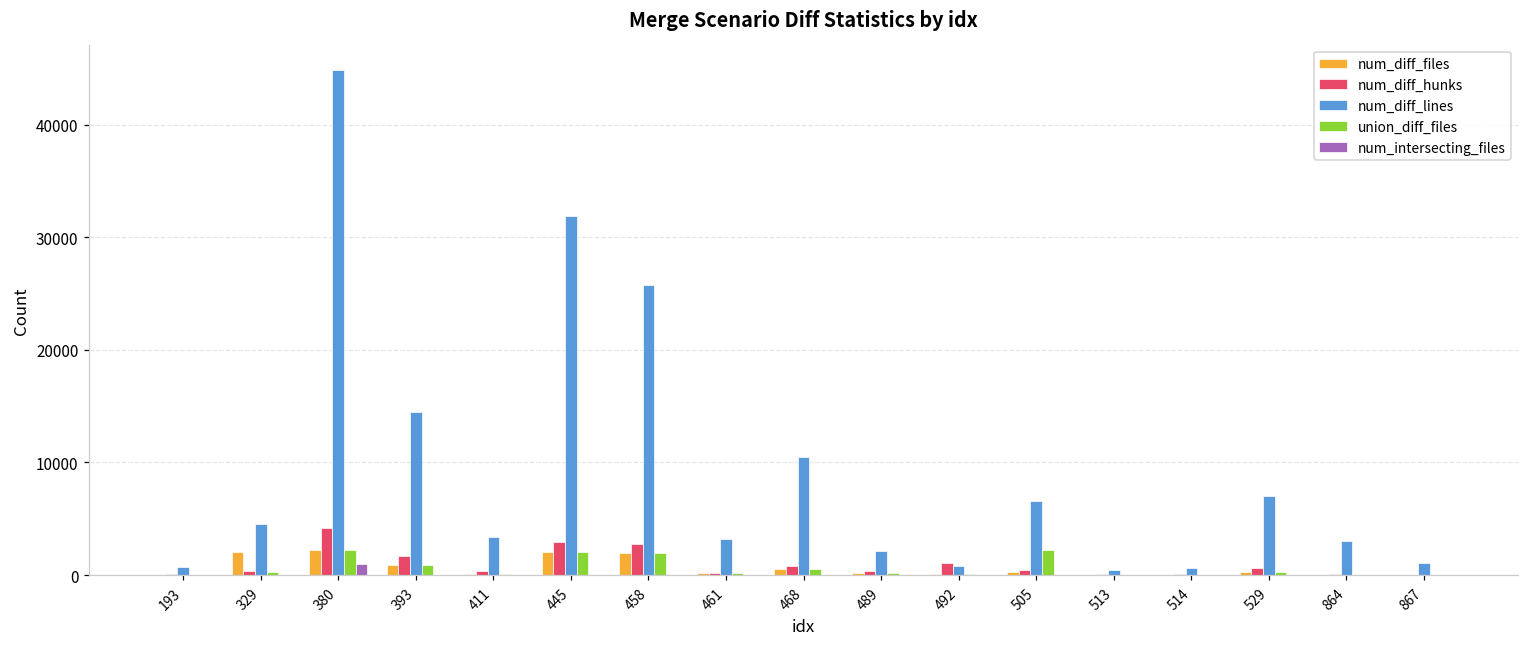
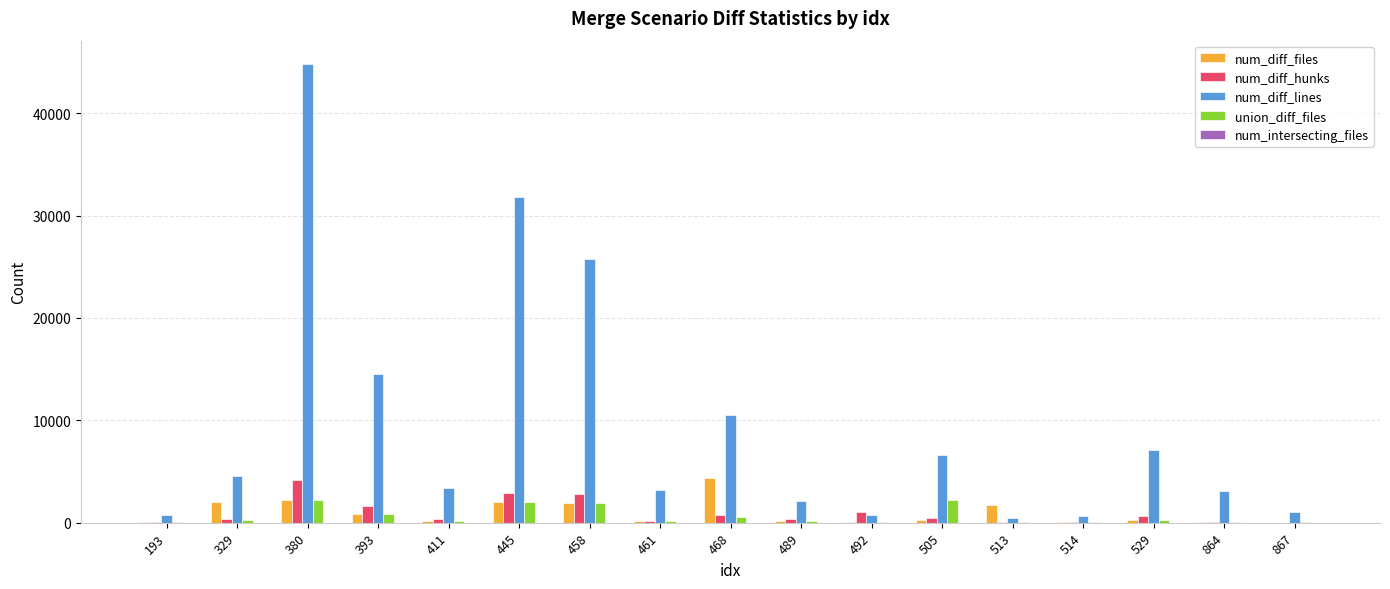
num_intersecting_files, 380: 1000 -> 0
num_diff_files, 468: 500 -> 4400
num_diff_files, 513: 0 -> 1800
